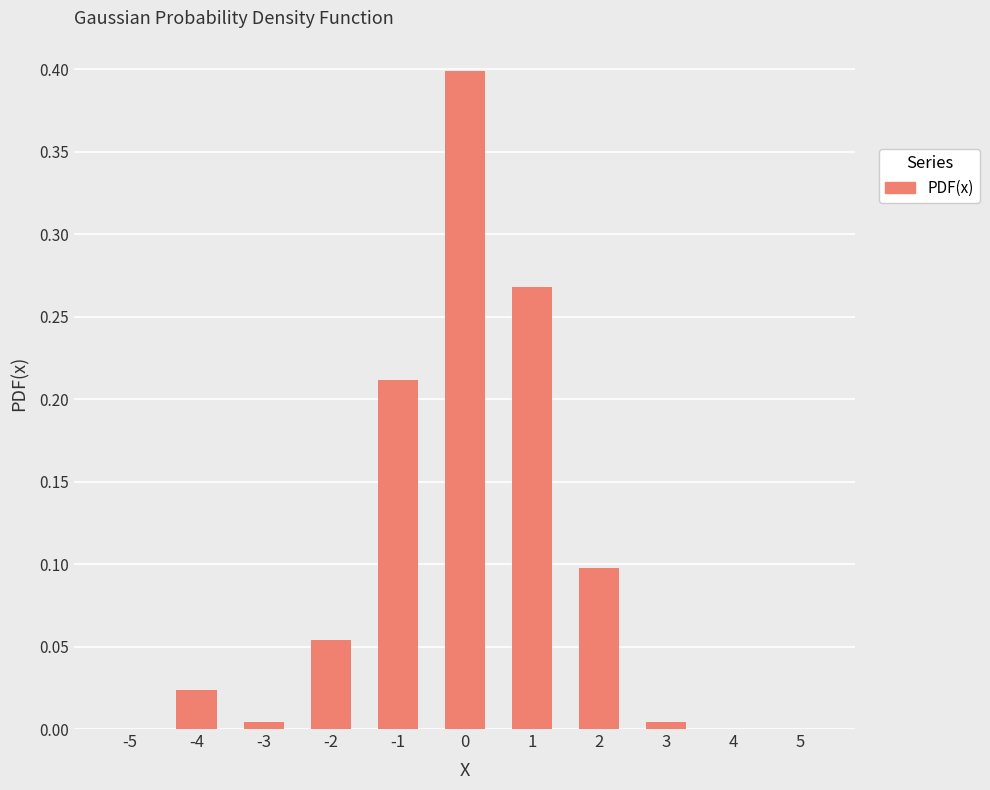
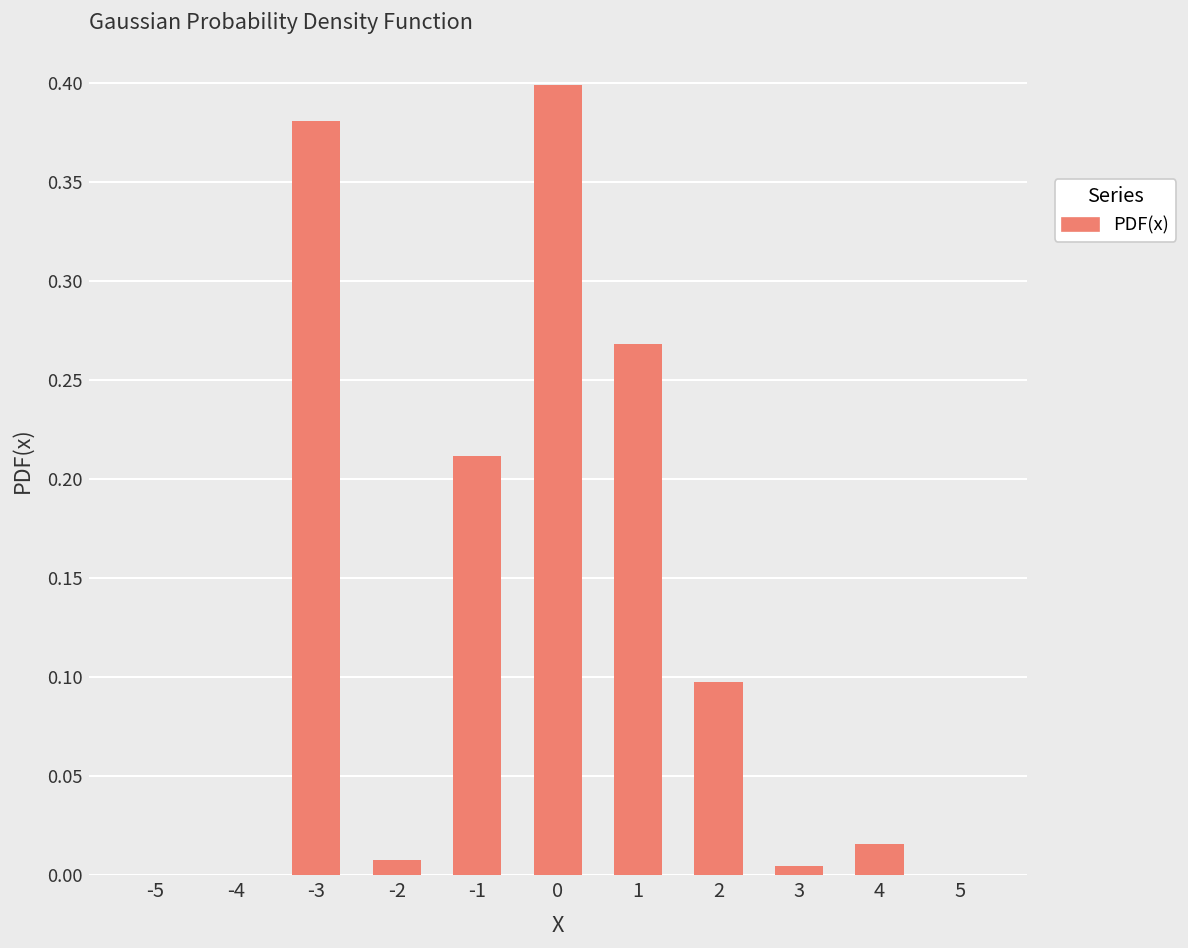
-4: 0.024 -> 0.000
-3: 0.004 -> 0.381
-2: 0.054 -> 0.007
4: 0.000 -> 0.015
